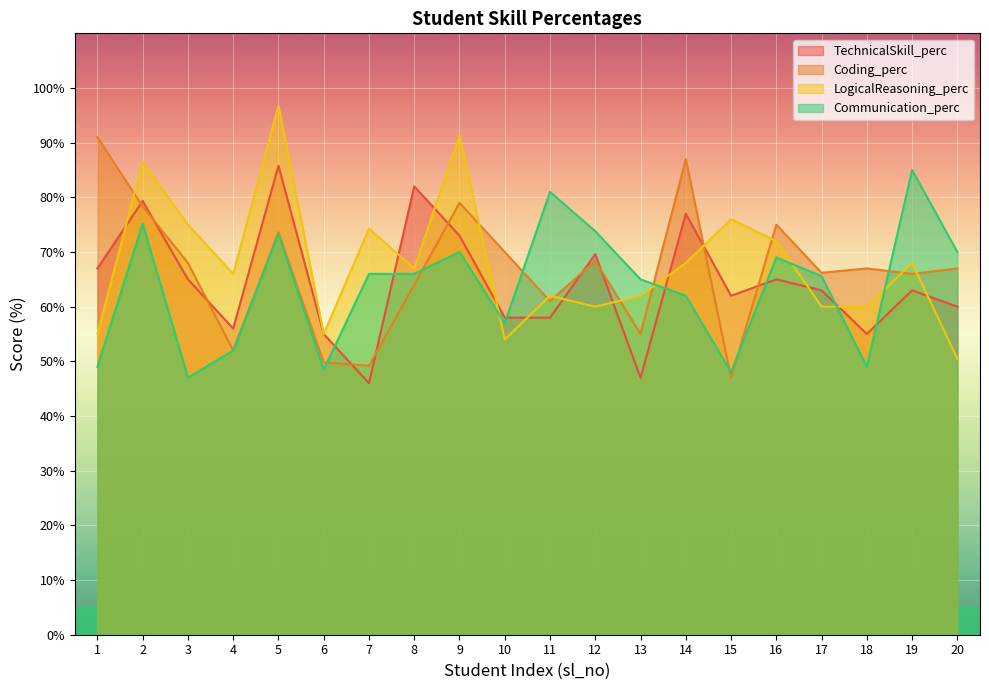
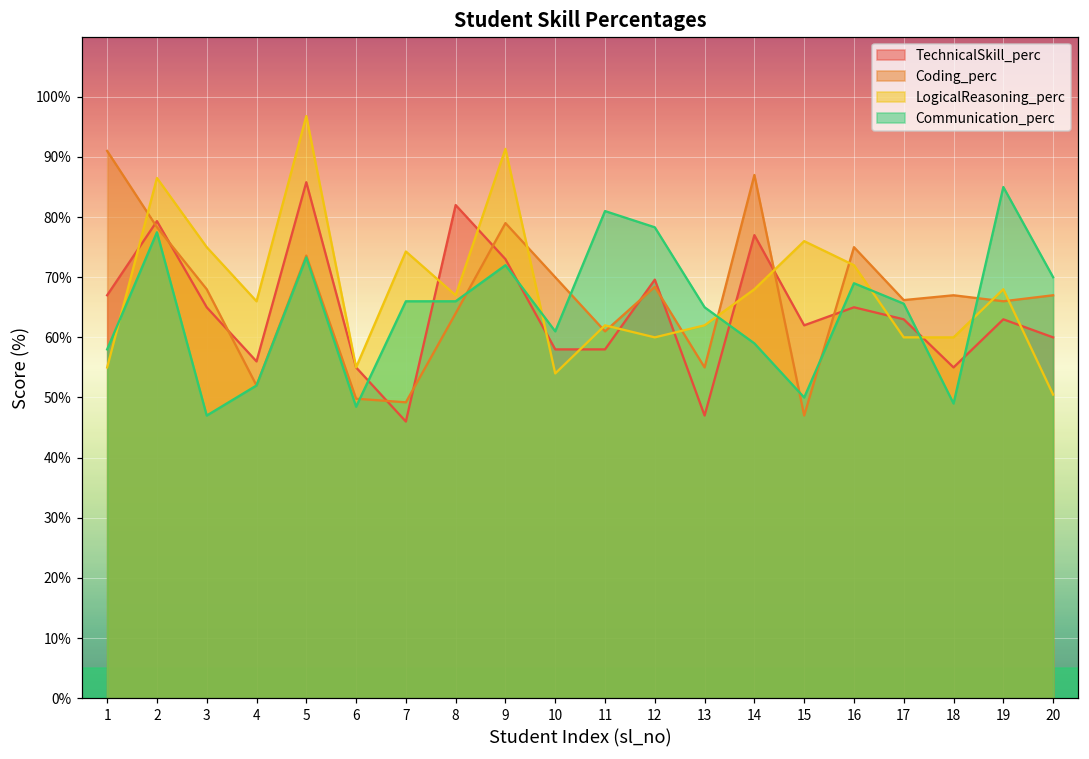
Communication_perc, 1: 49% -> 58%
Communication_perc, 2: 75% -> 77%
Communication_perc, 9: 70% -> 72%
Communication_perc, 10: 57% -> 61%
Communication_perc, 12: 74% -> 78%
Communication_perc, 14: 62% -> 59%
Communication_perc, 15: 48% -> 50%
